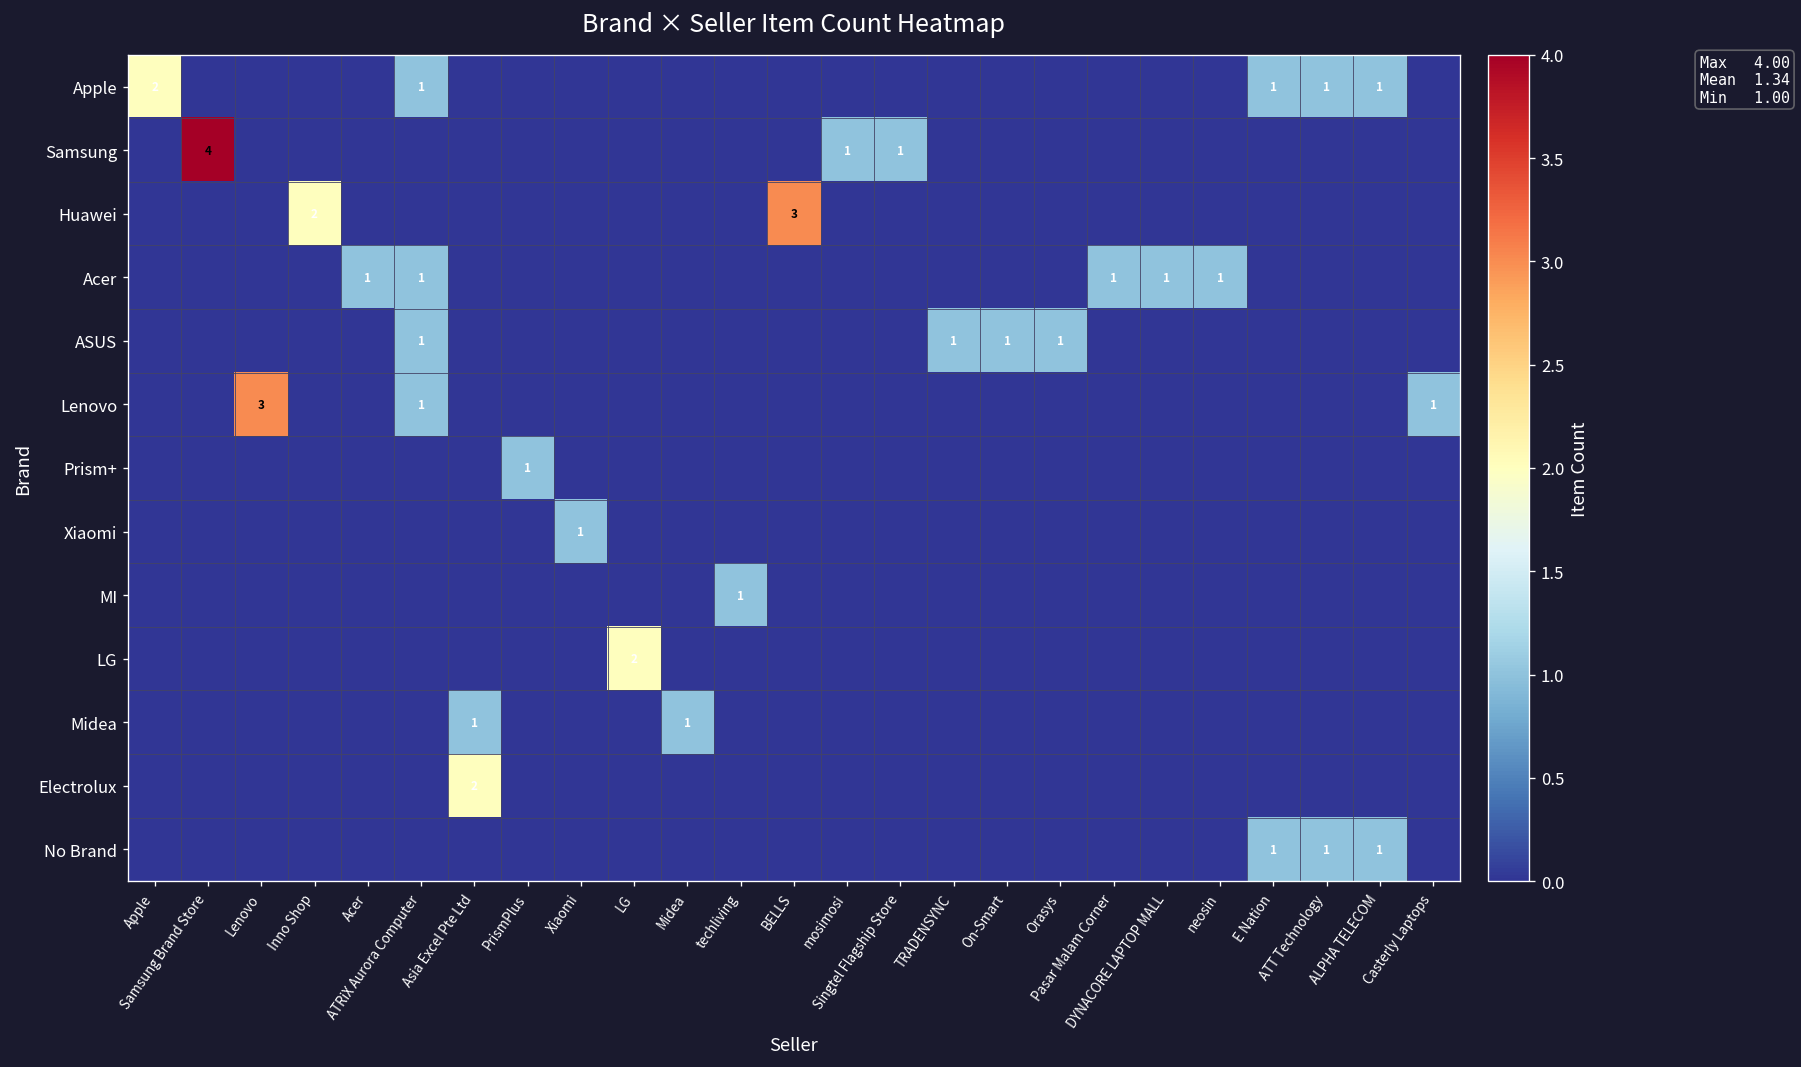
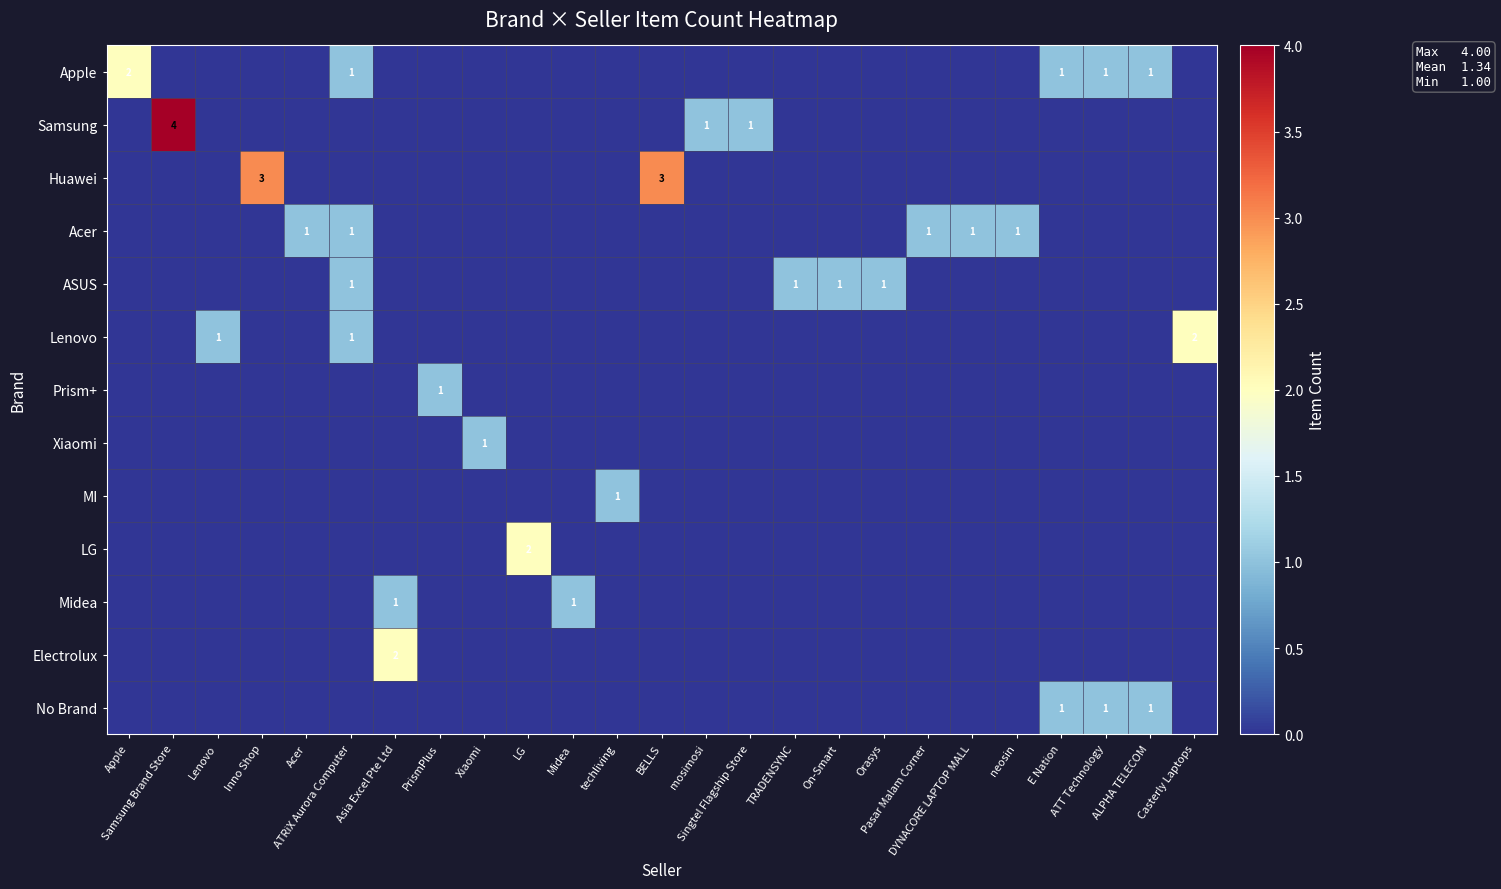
Huawei, Inno Shop: 2 -> 3
Lenovo, Lenovo: 3 -> 1
Lenovo, Casterly Laptops: 1 -> 2
